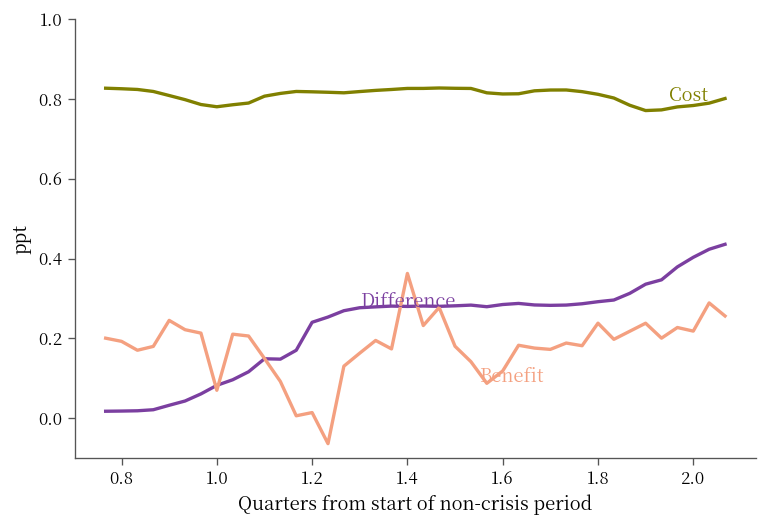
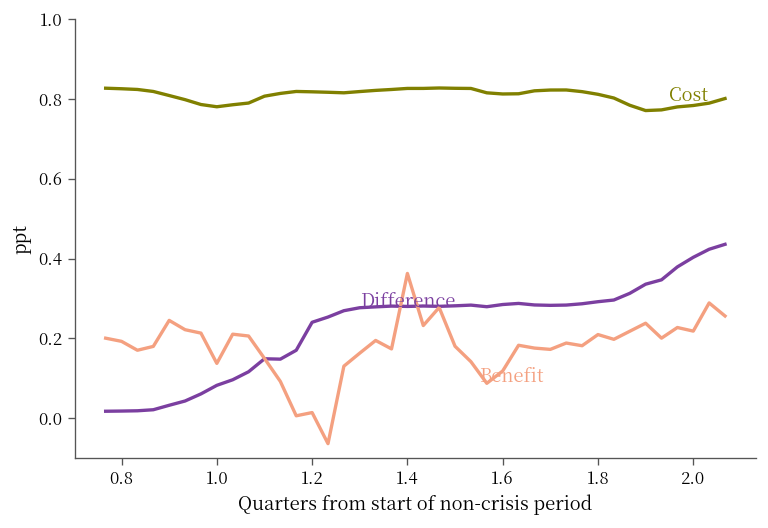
Benefit, 1.0: 0.07 -> 0.14
Benefit, 1.8: 0.24 -> 0.21
